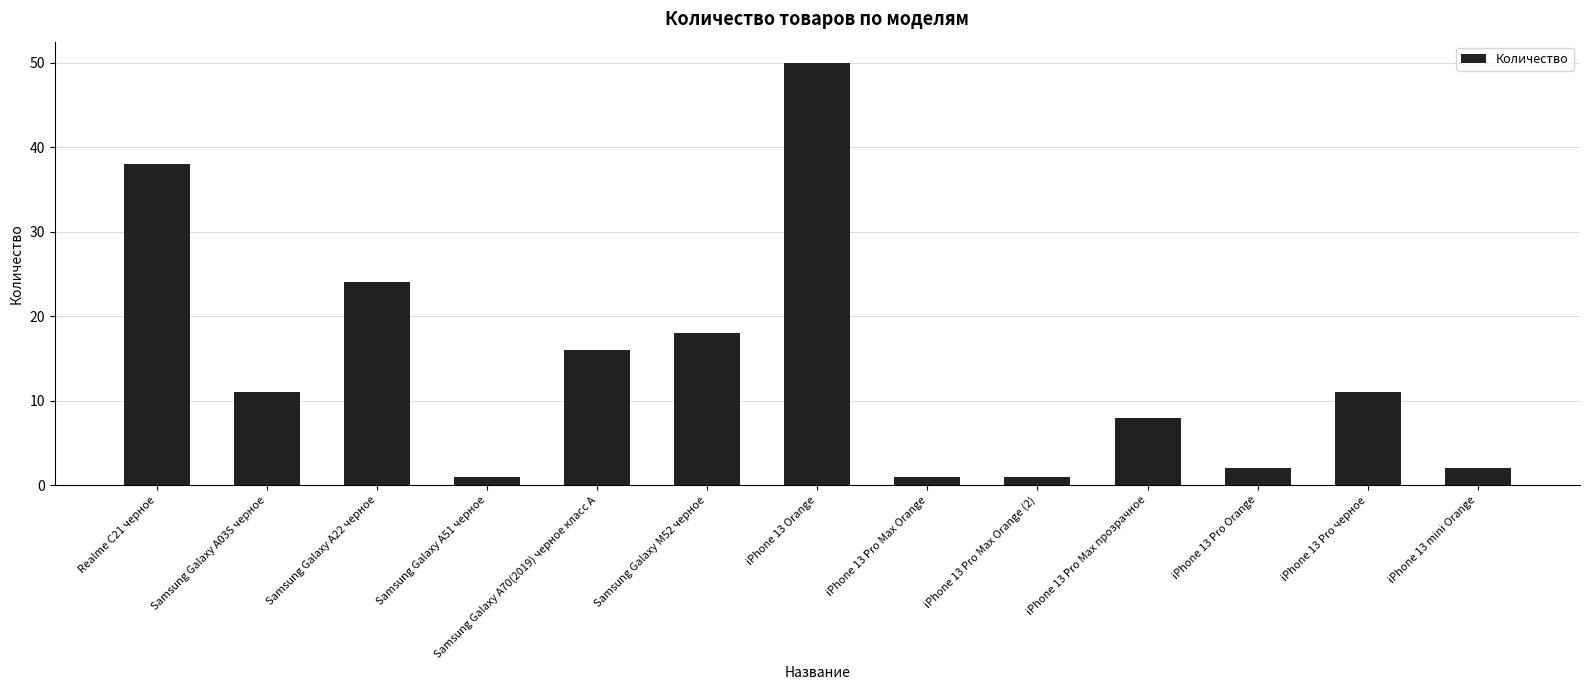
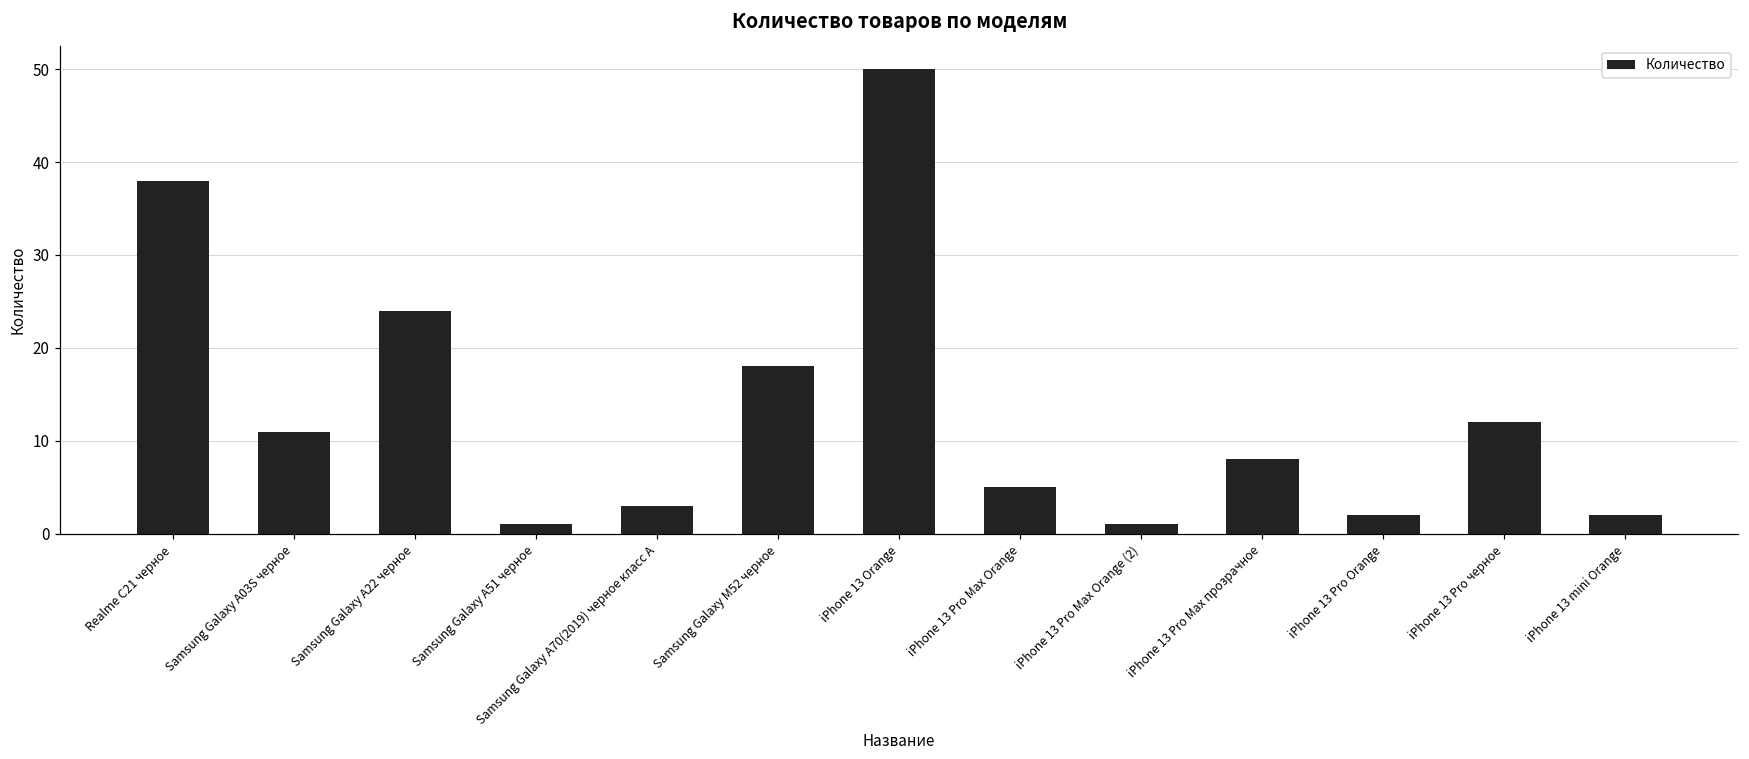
Samsung Galaxy A70(2019) черное класс А: 16 -> 3
iPhone 13 Pro Max Orange: 1 -> 5
iPhone 13 Pro черное: 11 -> 12
